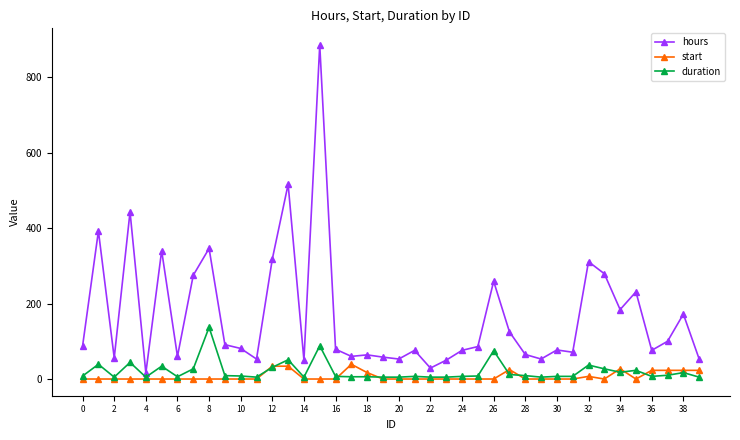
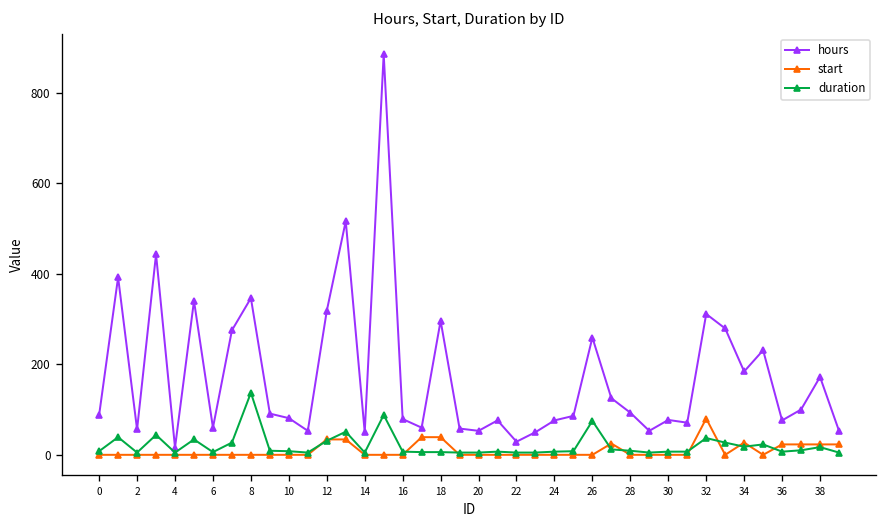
hours, 18: 60 -> 300
start, 18: 20 -> 40
hours, 28: 70 -> 90
start, 32: 10 -> 80
